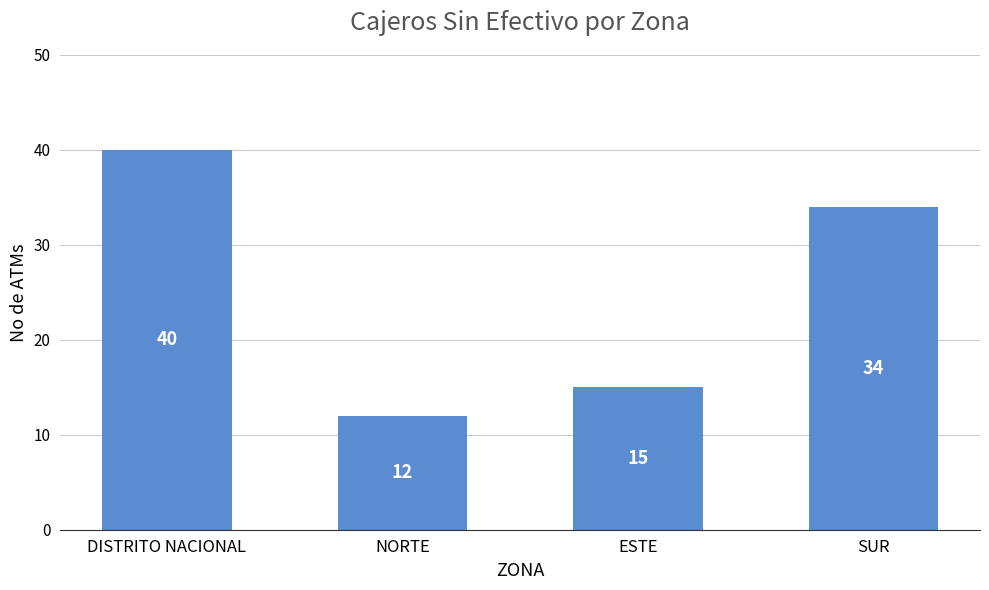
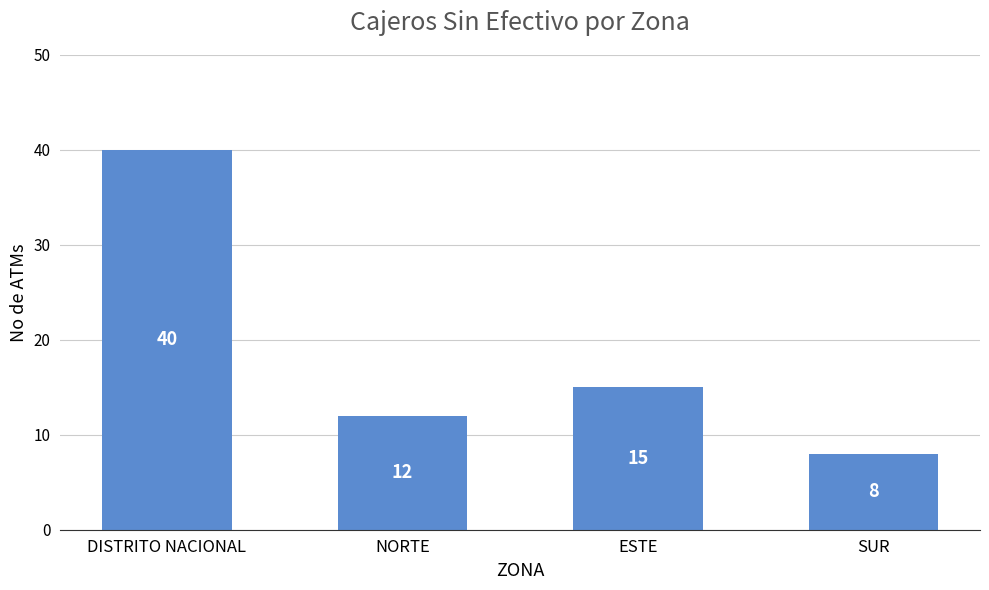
SUR: 34 -> 8
